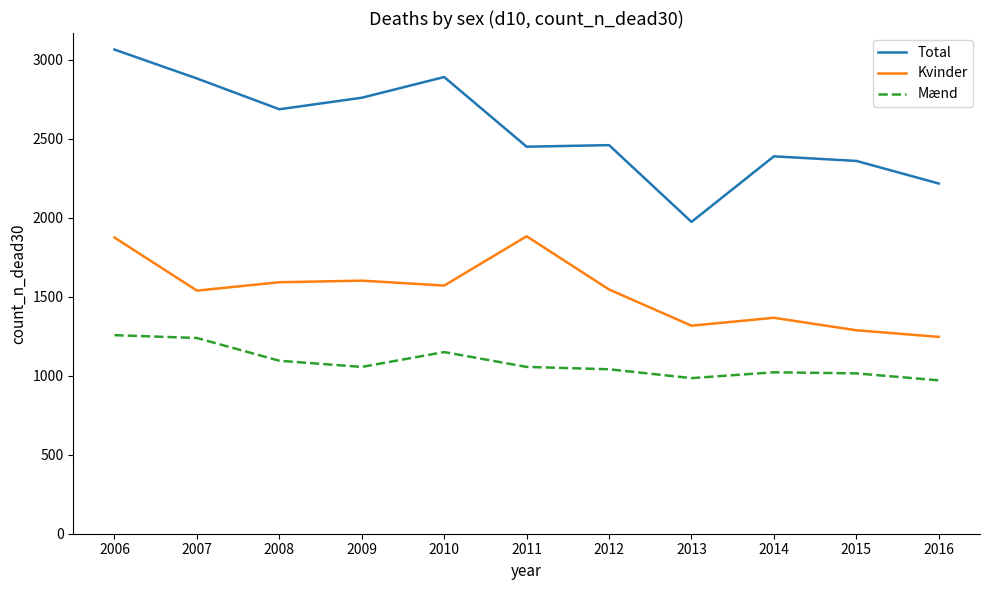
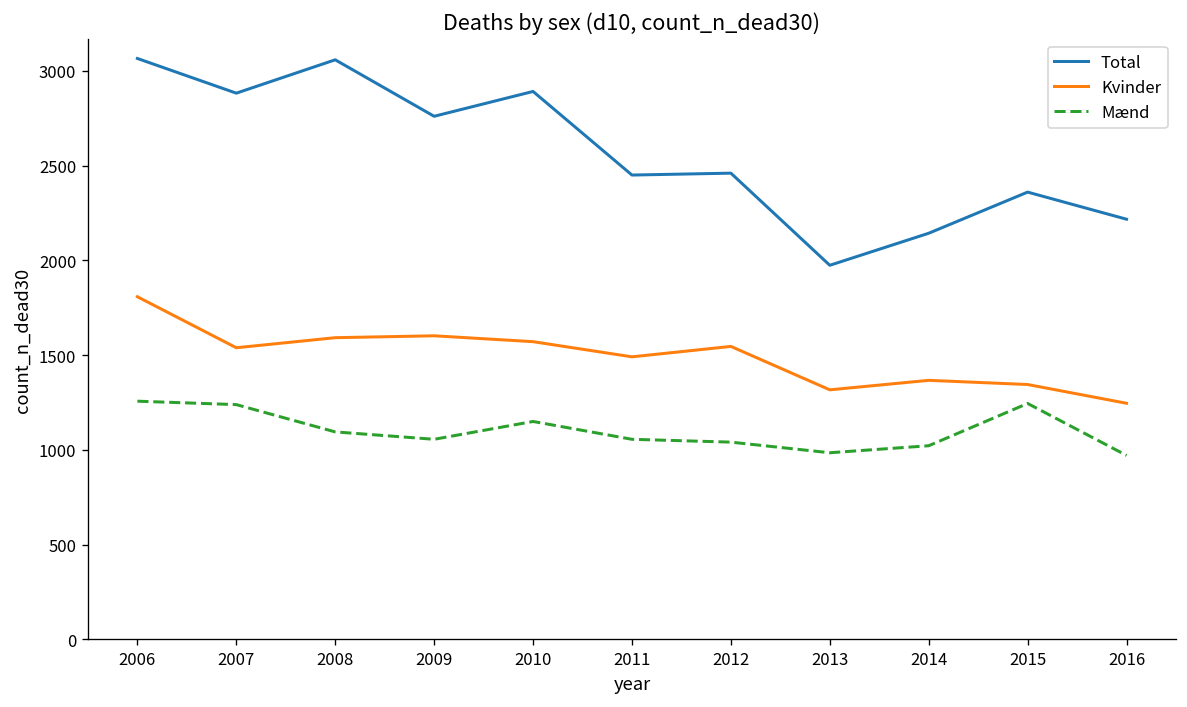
Kvinder, 2006: 1880 -> 1810
Total, 2008: 2690 -> 3060
Kvinder, 2011: 1880 -> 1490
Total, 2014: 2390 -> 2140
Kvinder, 2015: 1290 -> 1350
Mænd, 2015: 1020 -> 1250
